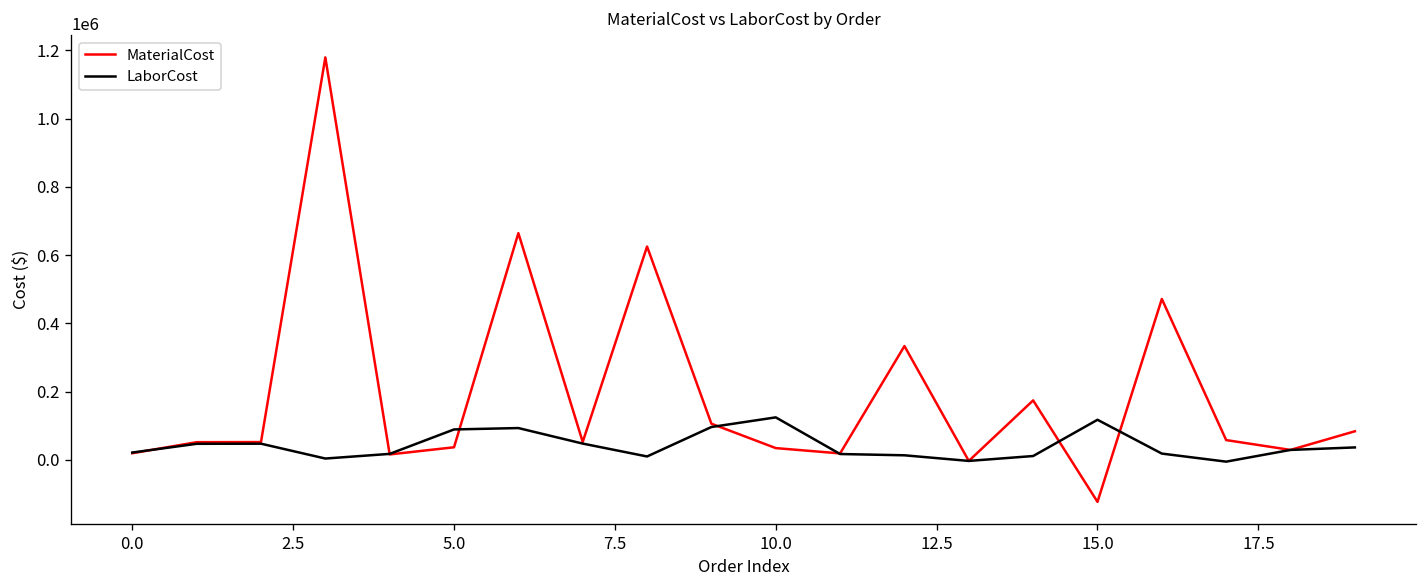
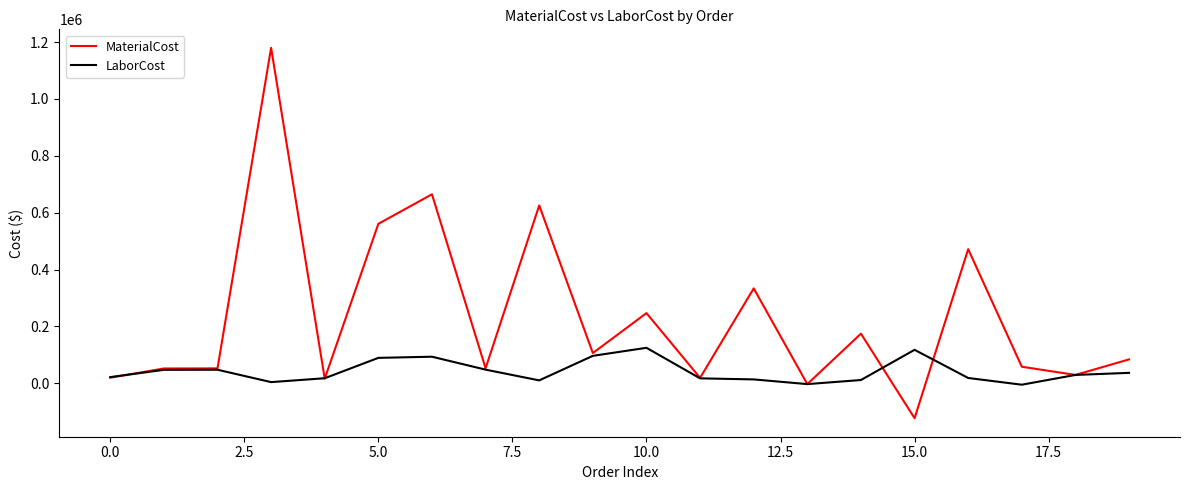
MaterialCost, 5.0: 40000 -> 560000
MaterialCost, 10.0: 30000 -> 250000
